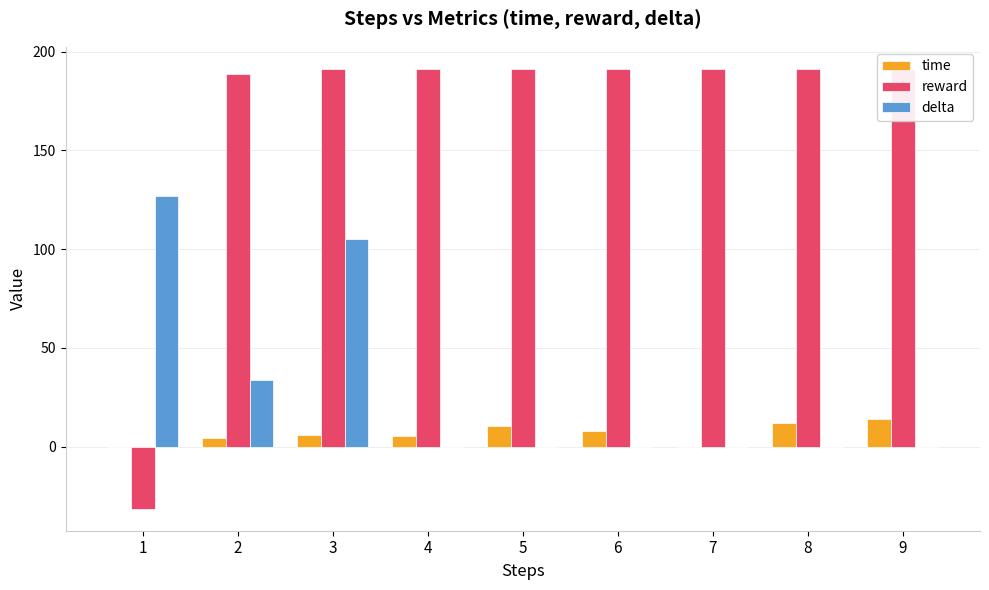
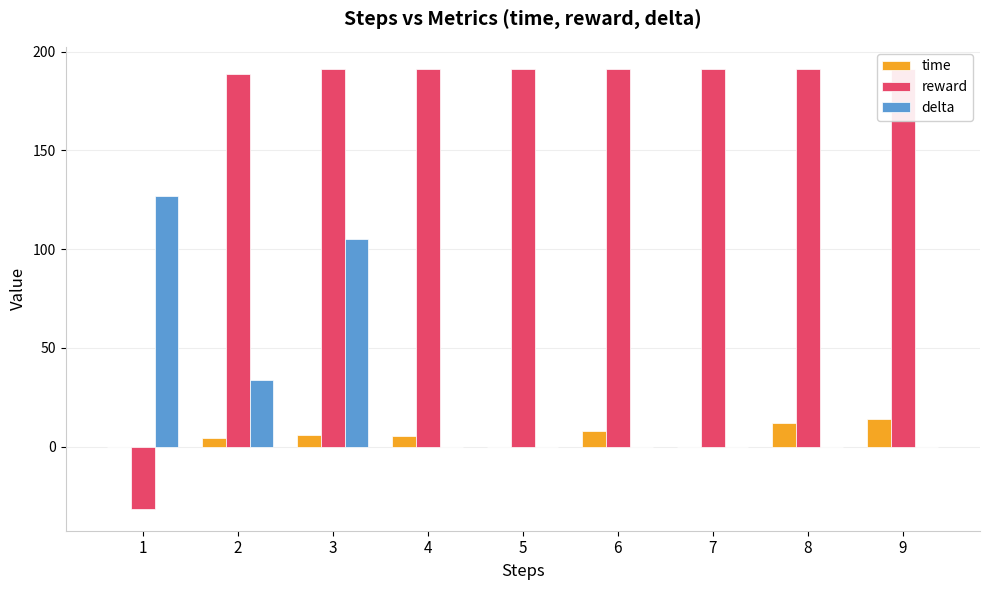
time, 5: 10 -> 0
